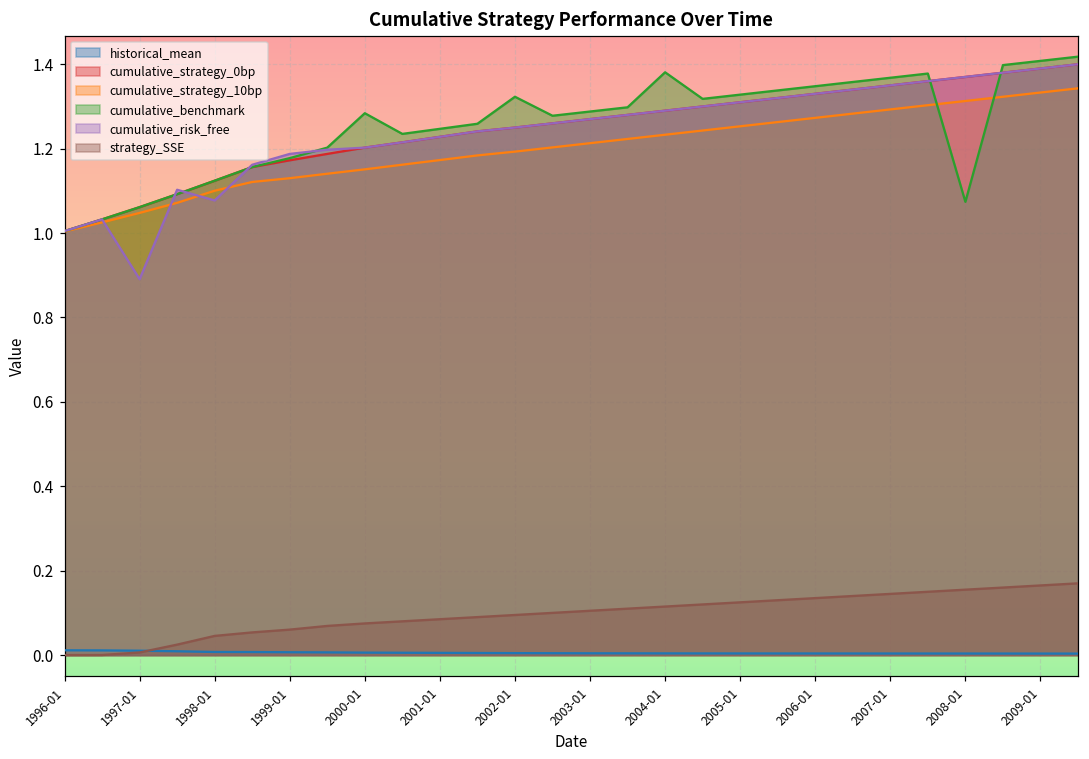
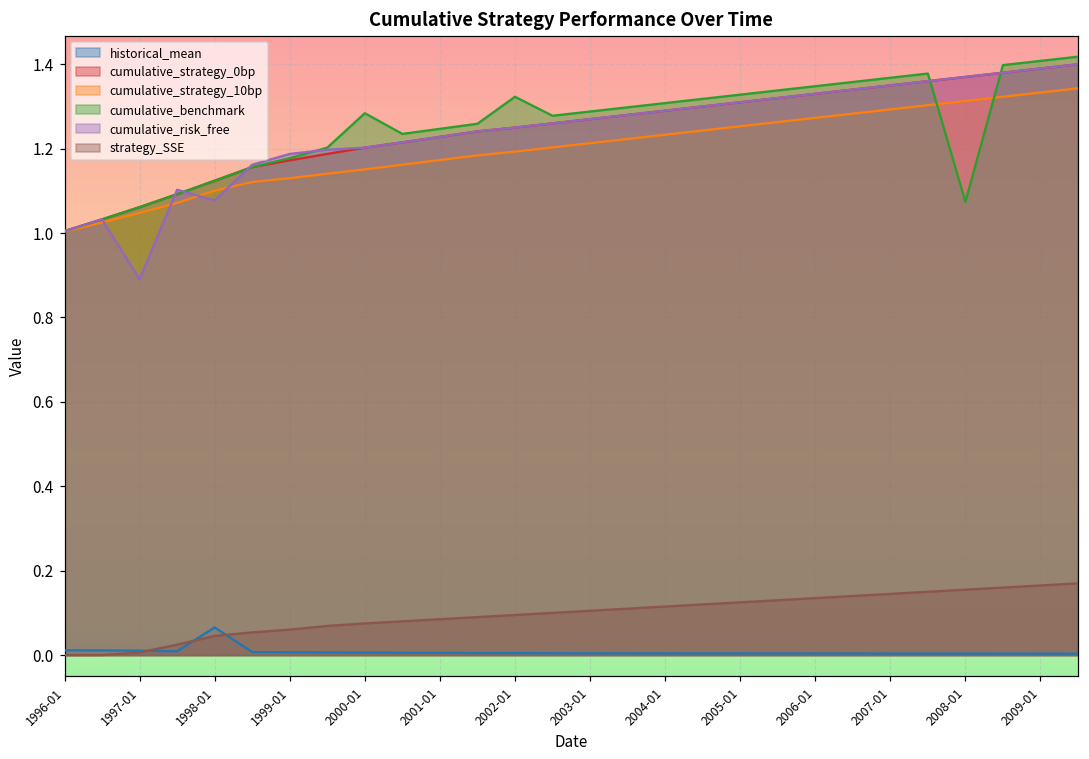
historical_mean, 1998-01: 0.01 -> 0.07
cumulative_benchmark, 2004-01: 1.38 -> 1.31
